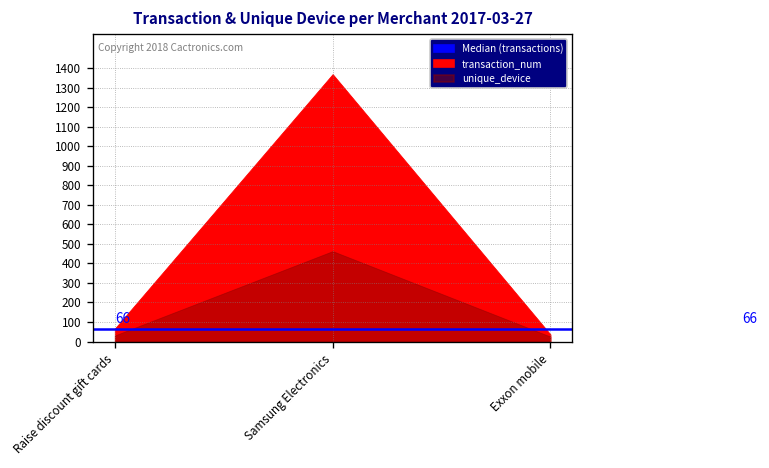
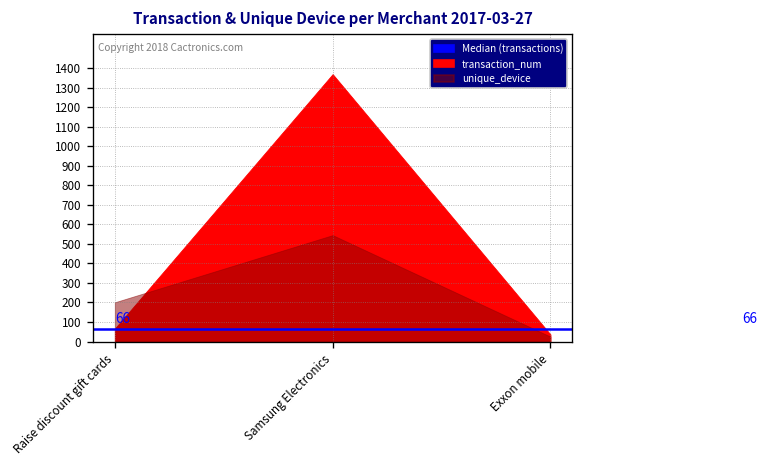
unique_device, Raise discount gift cards: 30 -> 200
unique_device, Samsung Electronics: 460 -> 550
